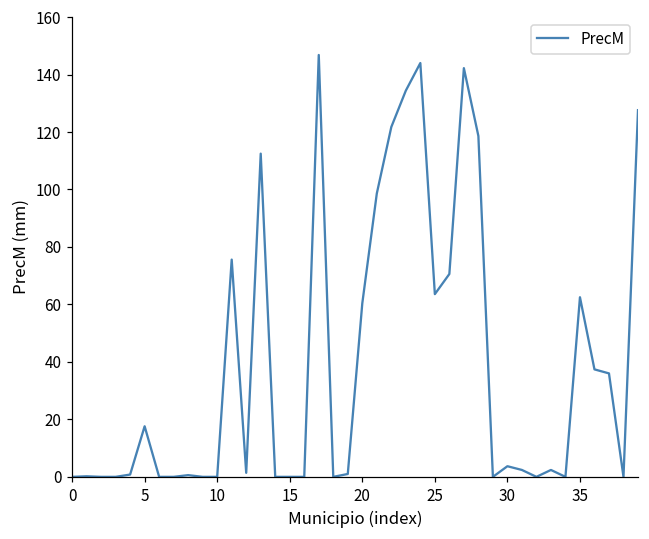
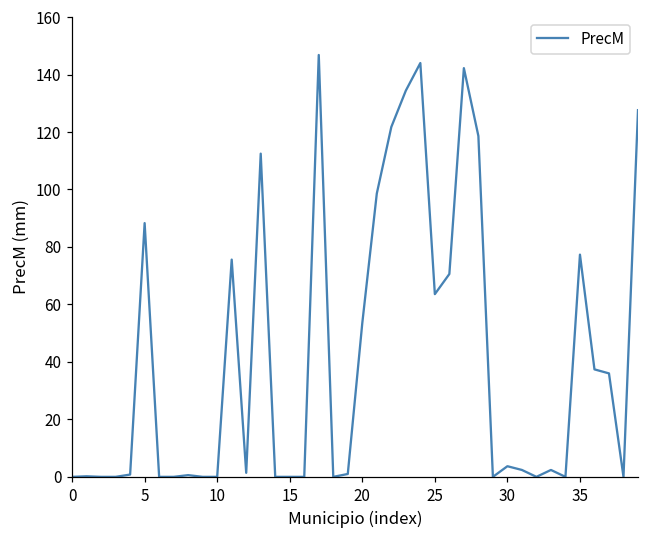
5: 18 -> 88
20: 60 -> 54
35: 63 -> 77
